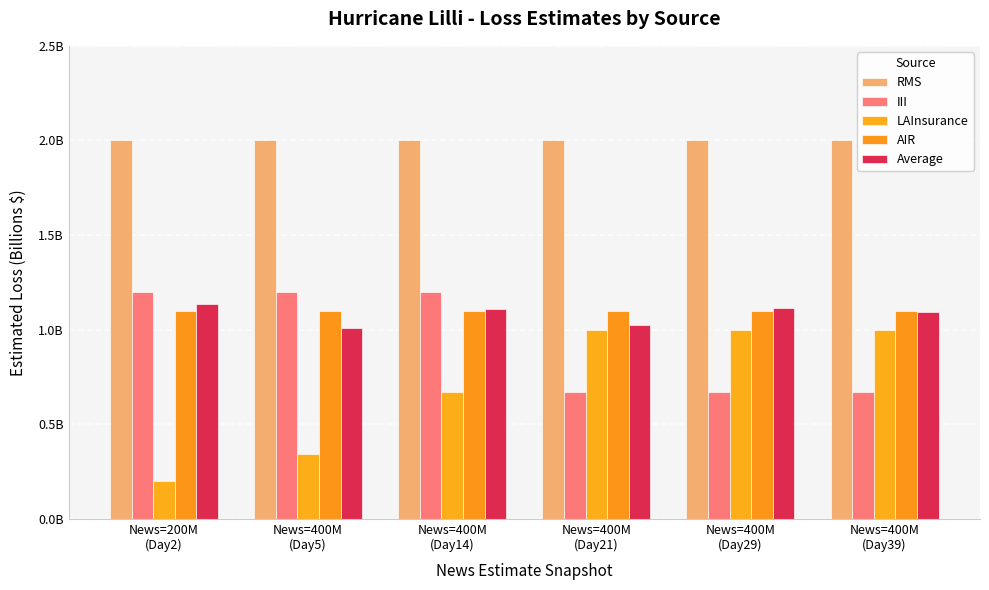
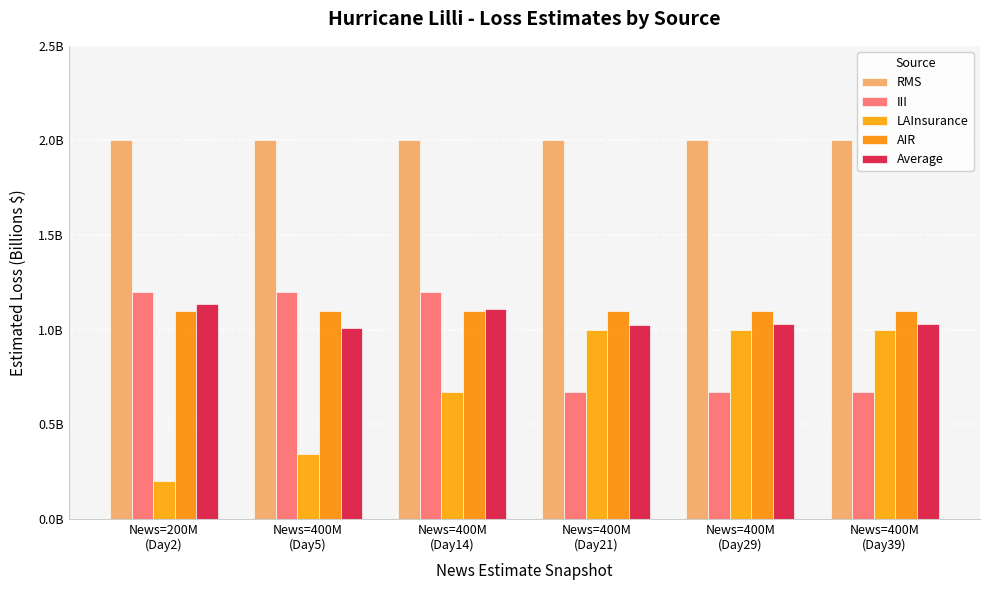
Average, News=400M (Day29): 1110000000 -> 1030000000
Average, News=400M (Day39): 1100000000 -> 1030000000
